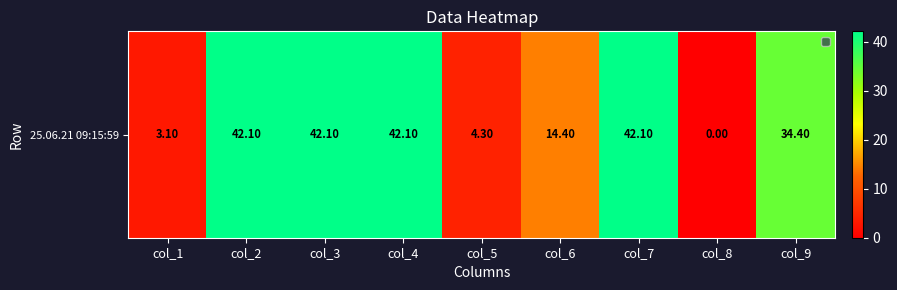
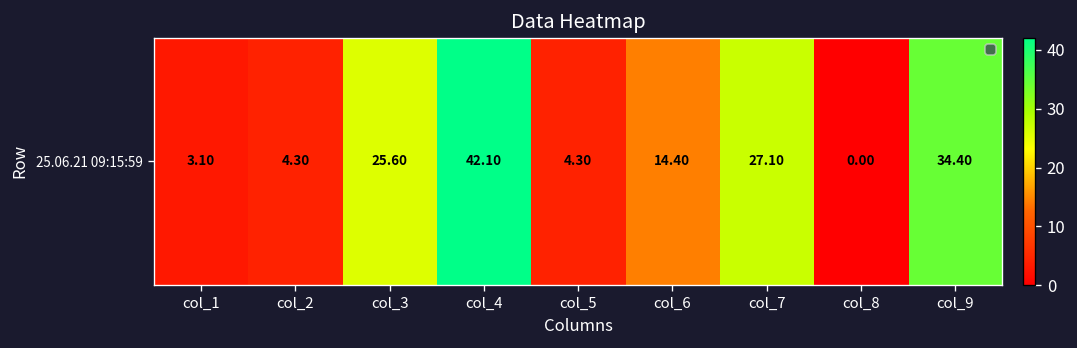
25.06.21 09:15:59, col_2: 42.10 -> 4.30
25.06.21 09:15:59, col_3: 42.10 -> 25.60
25.06.21 09:15:59, col_7: 42.10 -> 27.10
